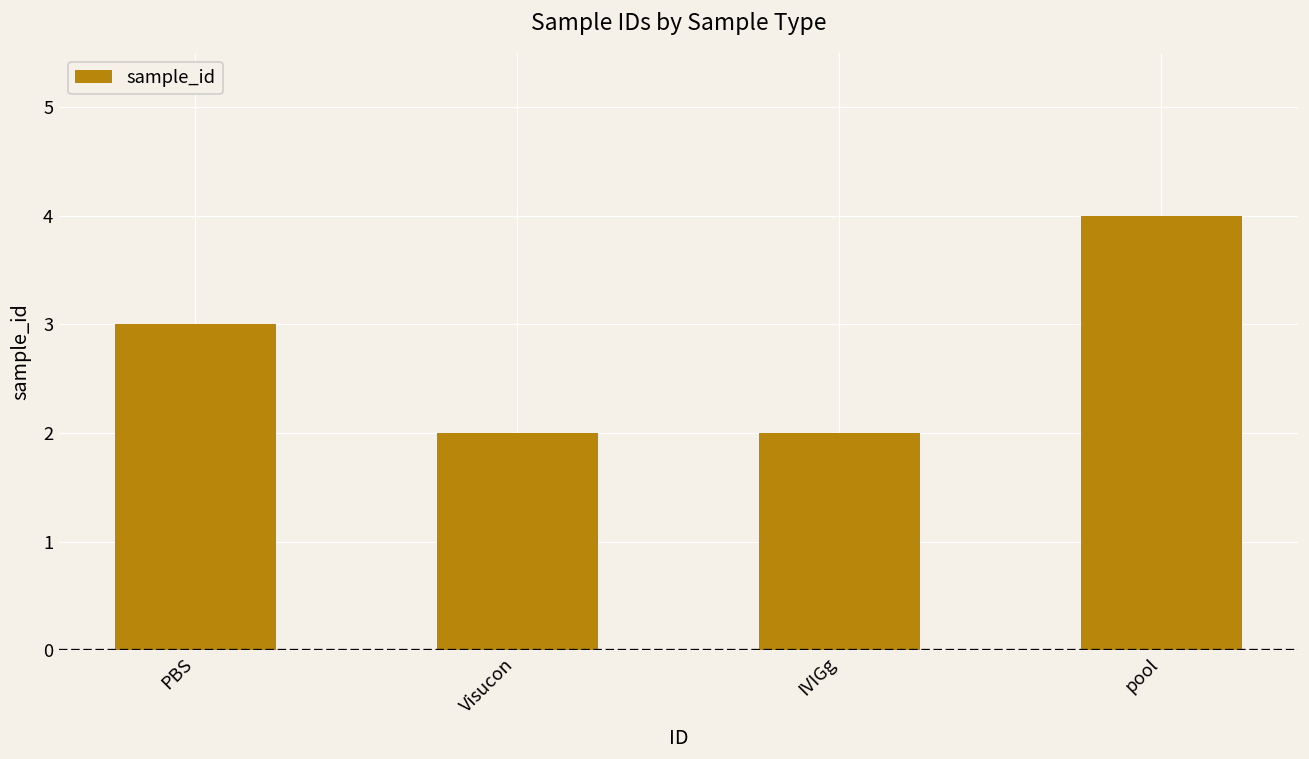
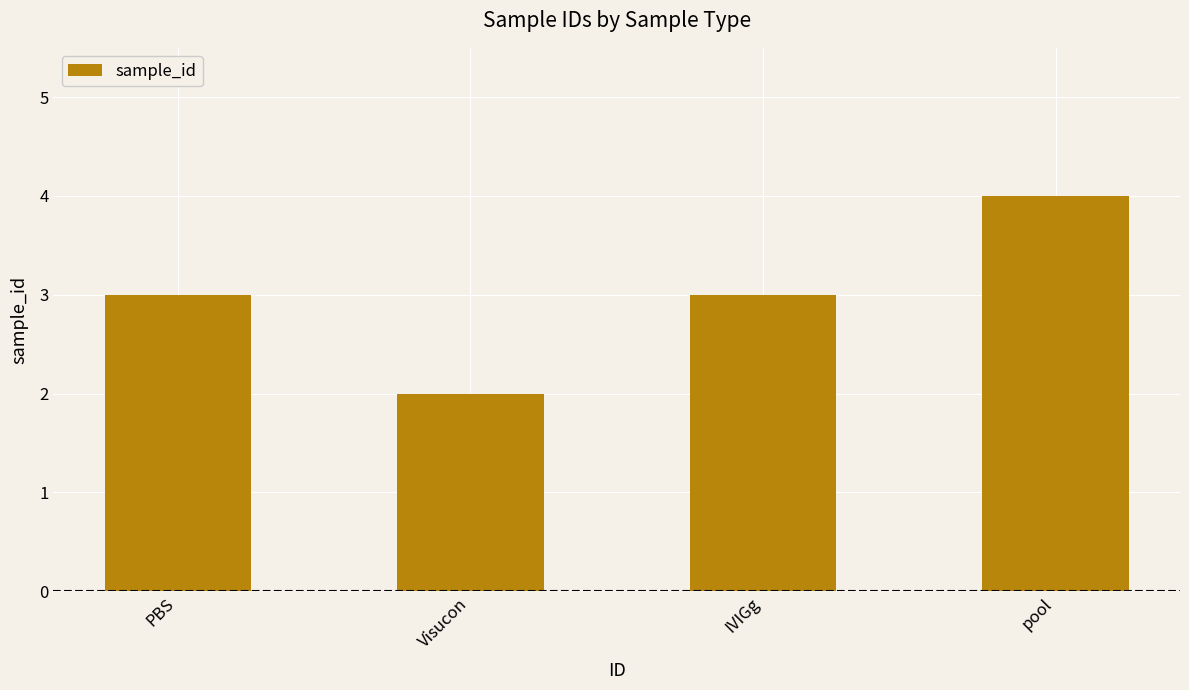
IVIGg: 2 -> 3
